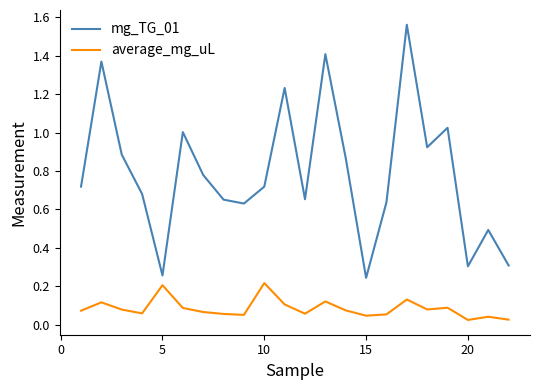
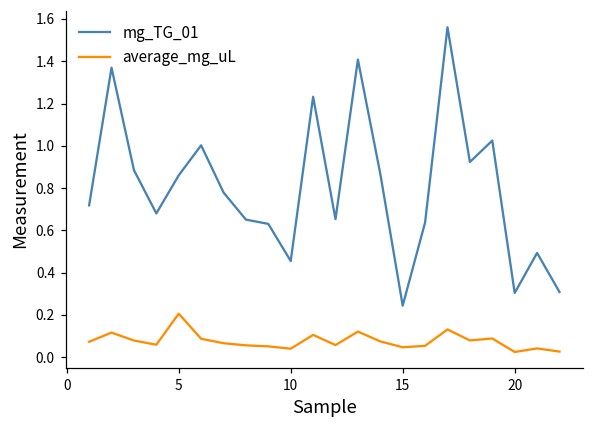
mg_TG_01, 5: 0.26 -> 0.86
mg_TG_01, 10: 0.72 -> 0.45
average_mg_uL, 10: 0.22 -> 0.04
